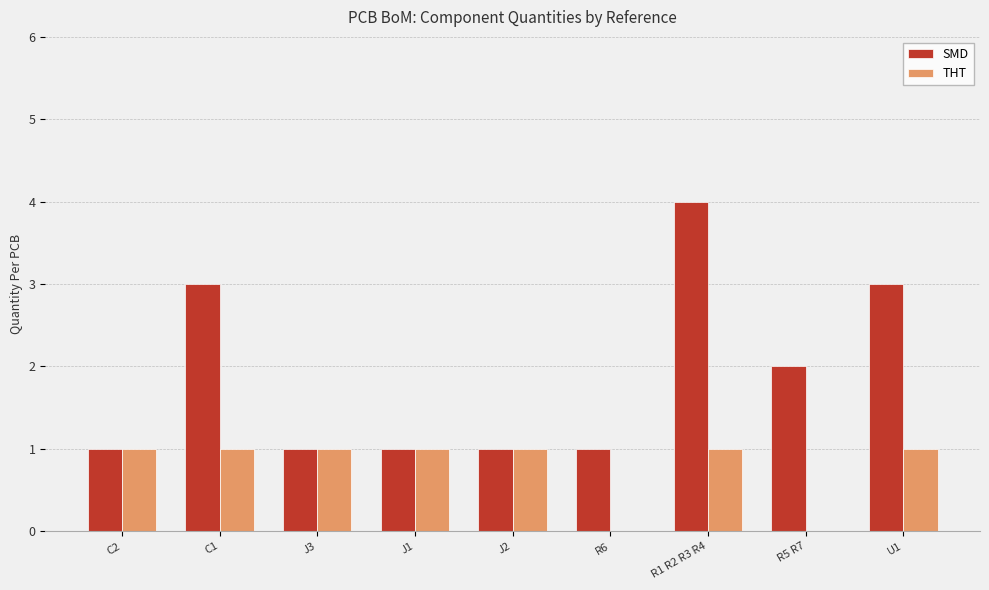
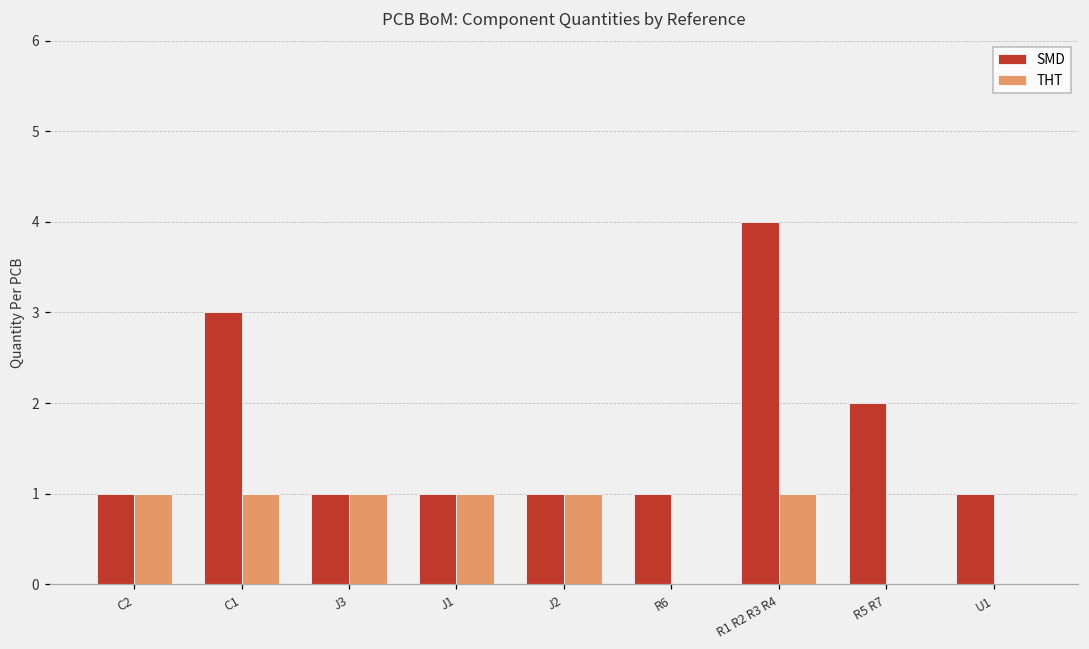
SMD, U1: 3 -> 1
THT, U1: 1 -> 0
